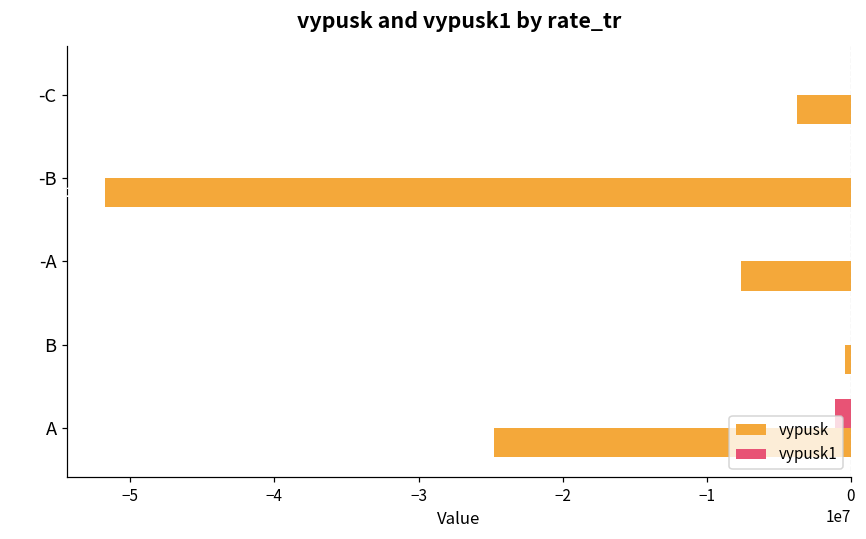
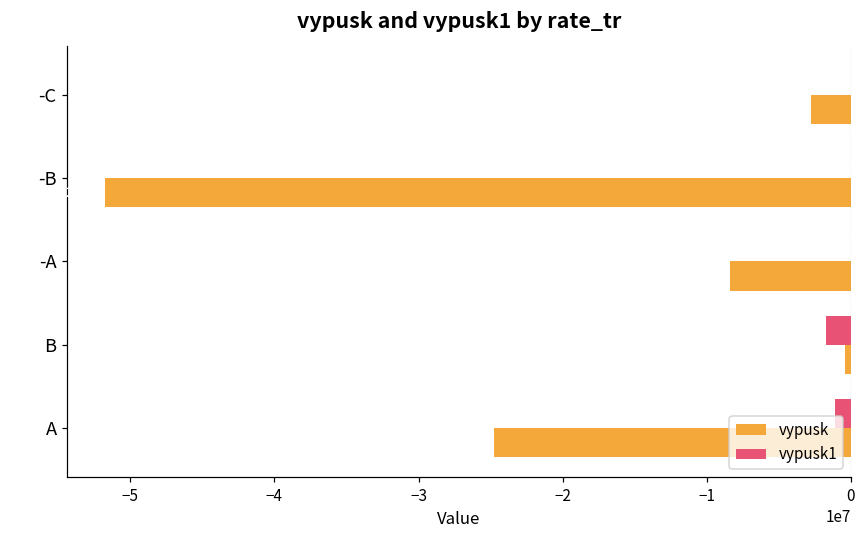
vypusk, -С: -3700000 -> -2800000
vypusk, -А: -7700000 -> -8400000
vypusk1, В: 0 -> -1700000
